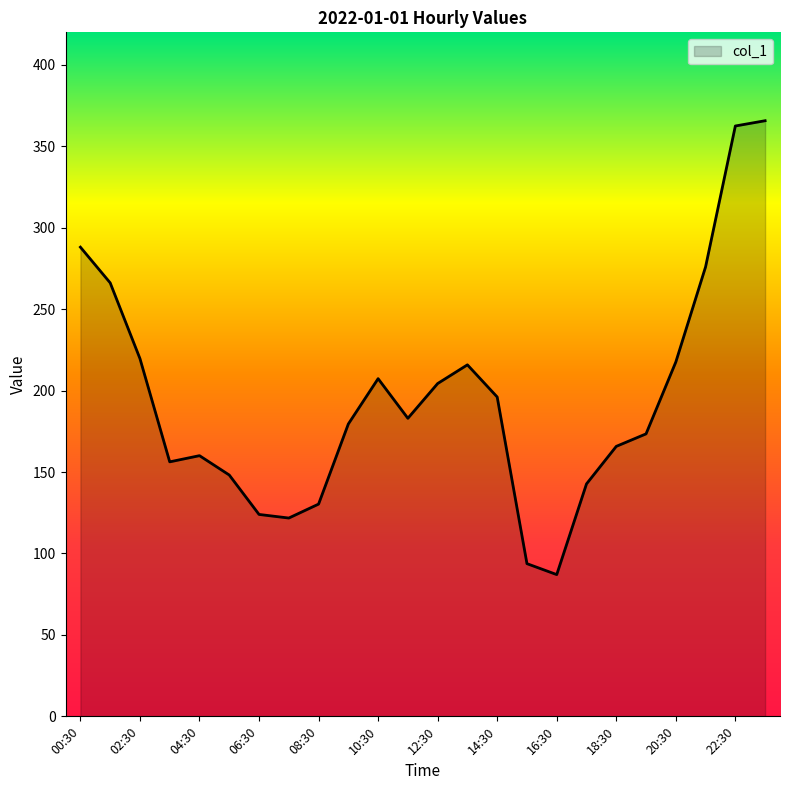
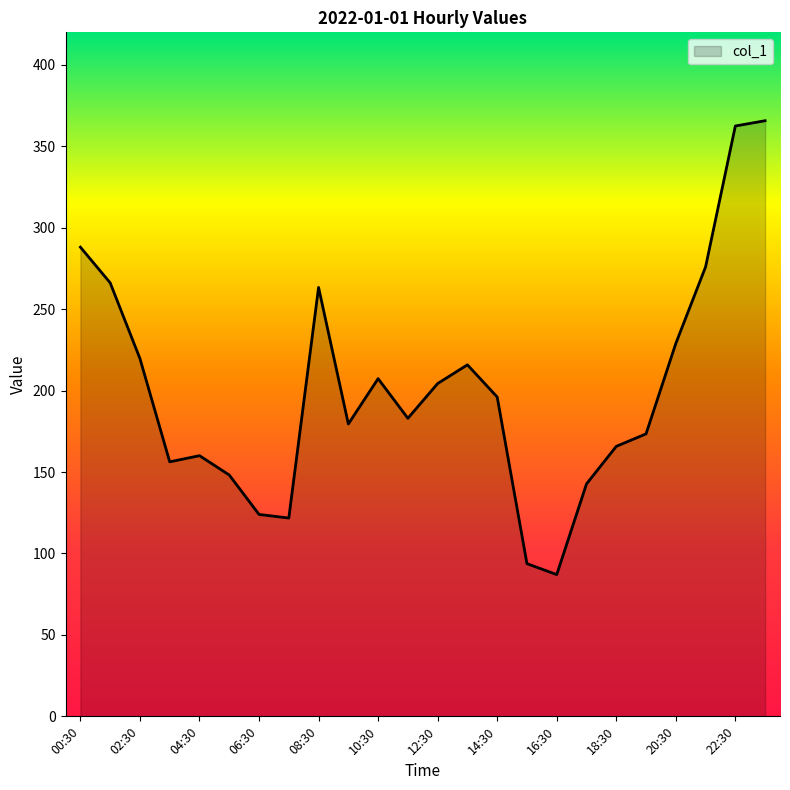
08:30: 130 -> 263
20:30: 218 -> 229
